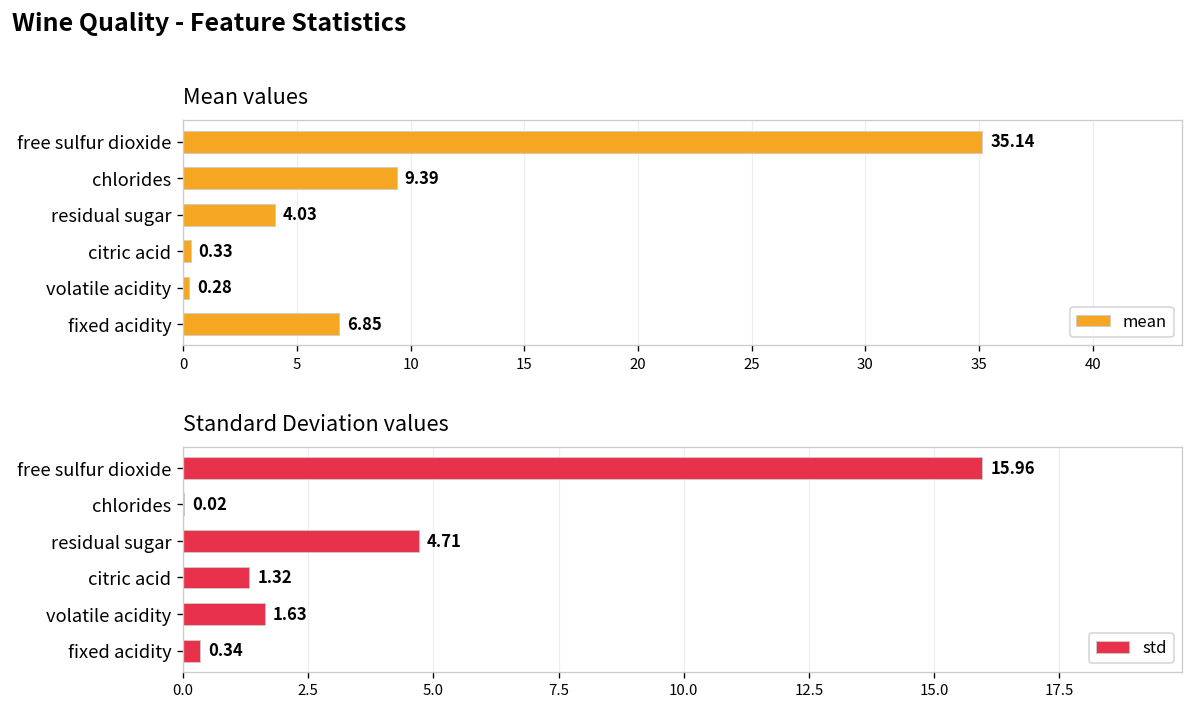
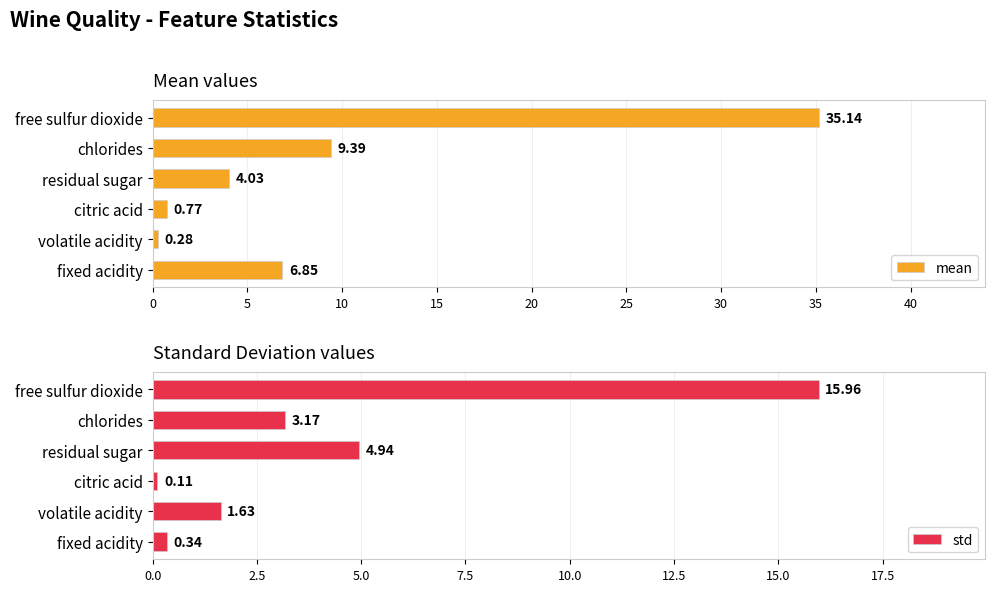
Mean values, citric acid: 0.33 -> 0.77
Standard Deviation values, chlorides: 0.02 -> 3.17
Standard Deviation values, residual sugar: 4.71 -> 4.94
Standard Deviation values, citric acid: 1.32 -> 0.11
